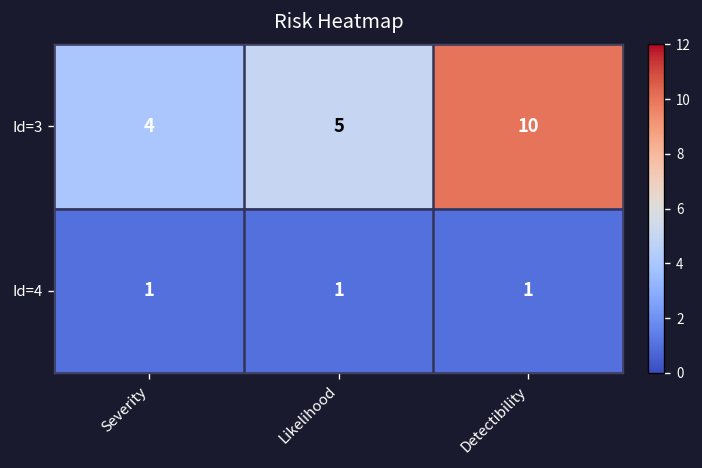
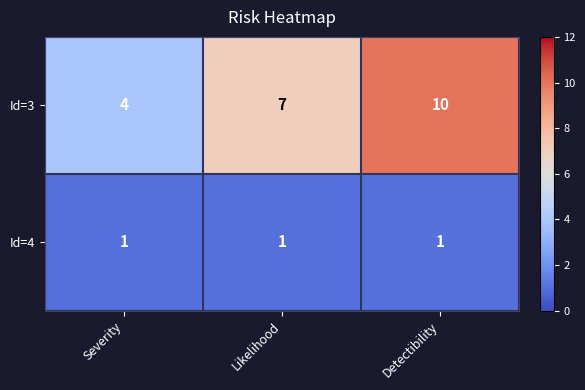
Id=3, Likelihood: 5 -> 7
